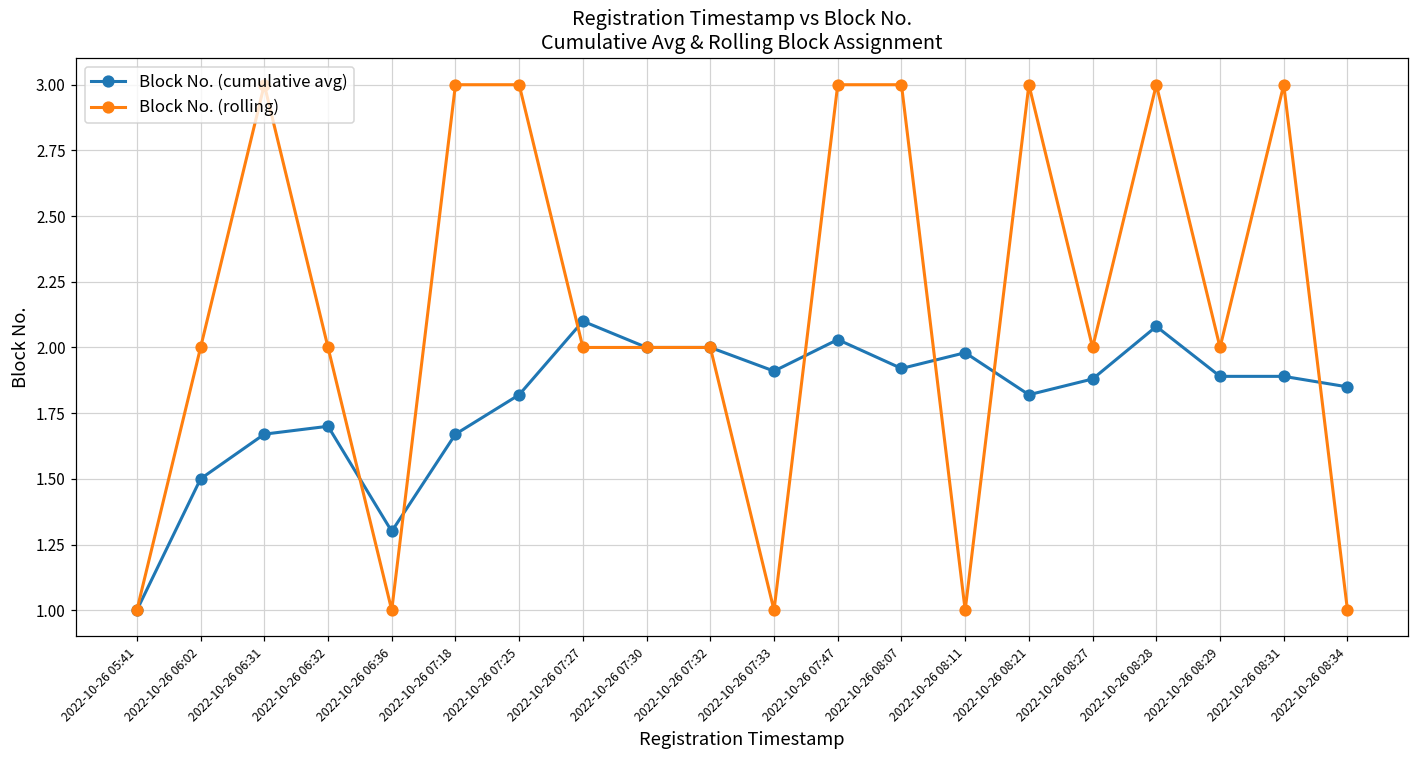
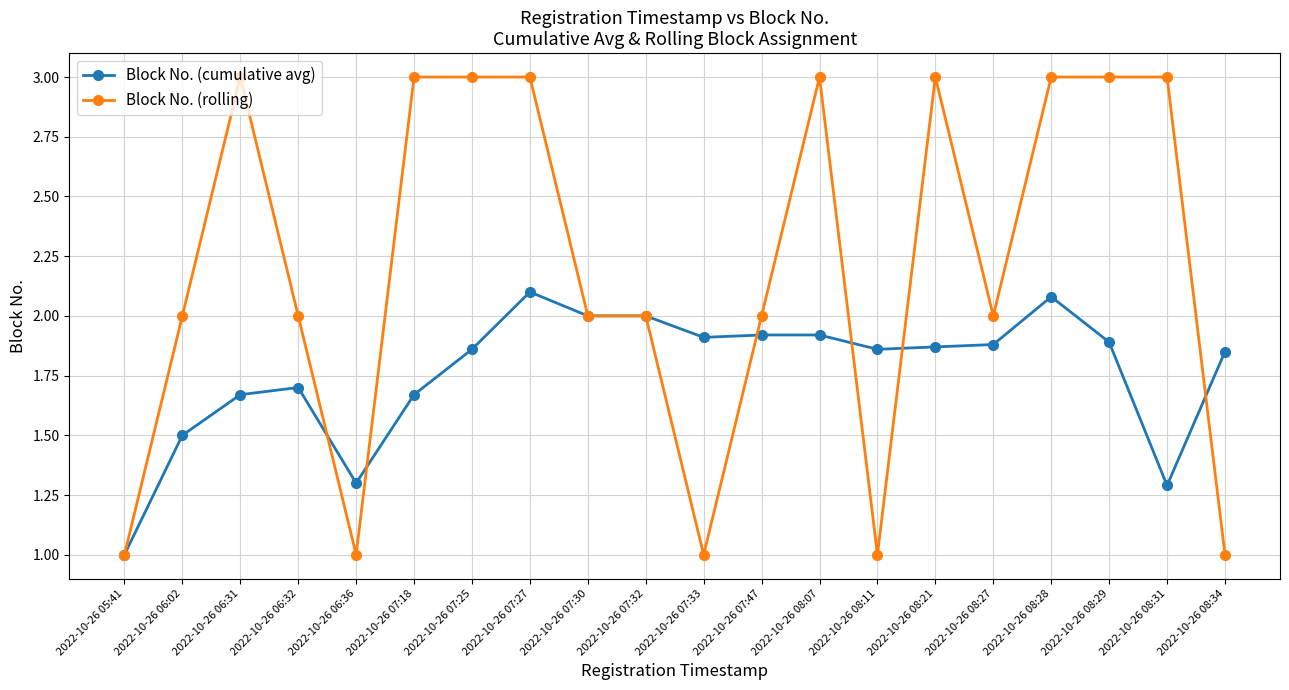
Block No. (cumulative avg), 2022-10-26 07:25: 1.82 -> 1.86
Block No. (rolling), 2022-10-26 07:27: 2 -> 3
Block No. (cumulative avg), 2022-10-26 07:47: 2.03 -> 1.92
Block No. (rolling), 2022-10-26 07:47: 3 -> 2
Block No. (cumulative avg), 2022-10-26 08:11: 1.98 -> 1.86
Block No. (cumulative avg), 2022-10-26 08:21: 1.82 -> 1.87
Block No. (rolling), 2022-10-26 08:29: 2 -> 3
Block No. (cumulative avg), 2022-10-26 08:31: 1.89 -> 1.29
